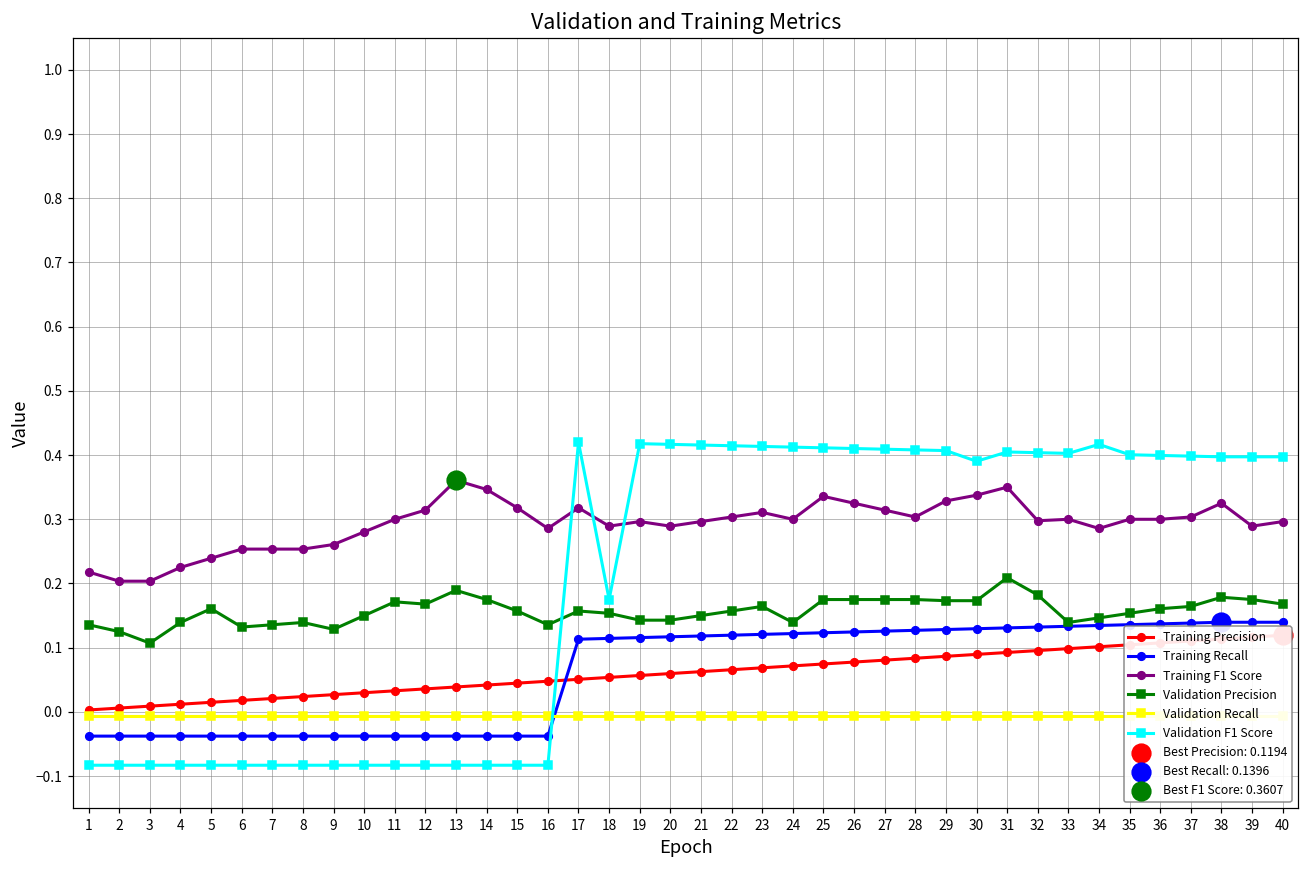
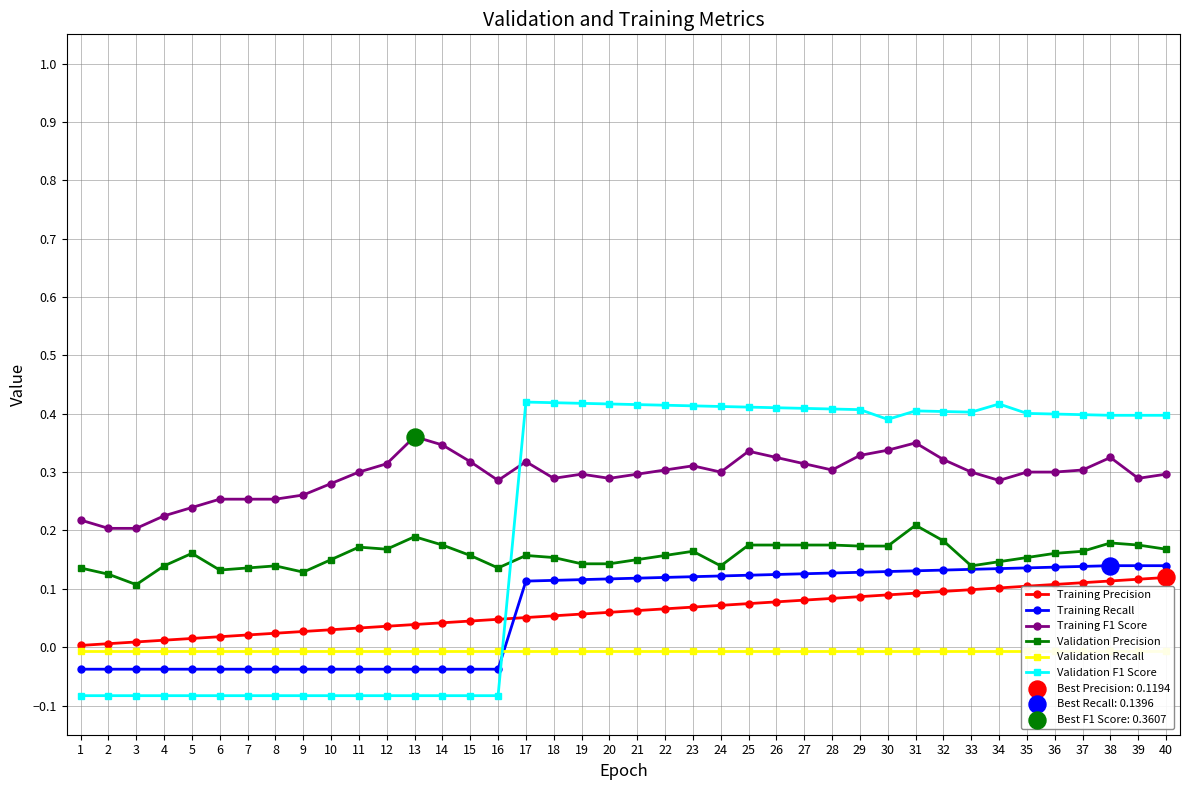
Validation F1 Score, 18: 0.18 -> 0.42
Training F1 Score, 32: 0.30 -> 0.32
